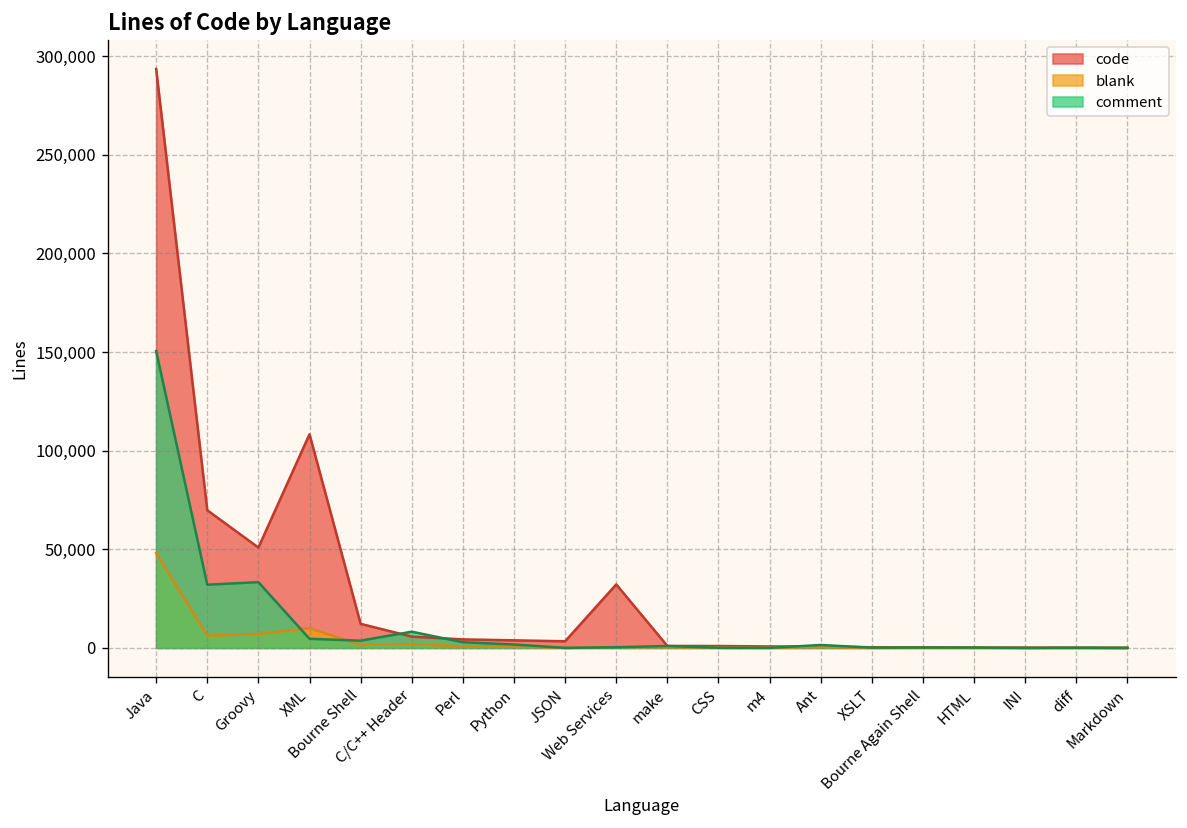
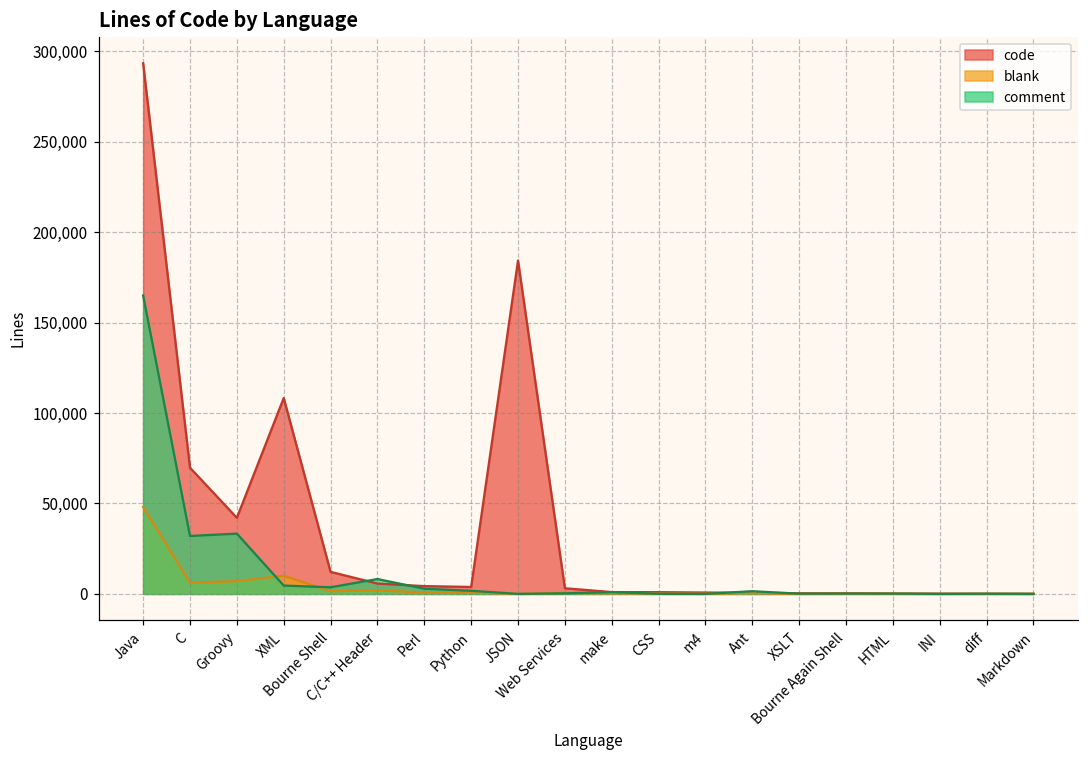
comment, Java: 150,000 -> 165,000
code, Groovy: 51,000 -> 42,000
code, JSON: 3,000 -> 184,000
code, Web Services: 32,000 -> 3,000
